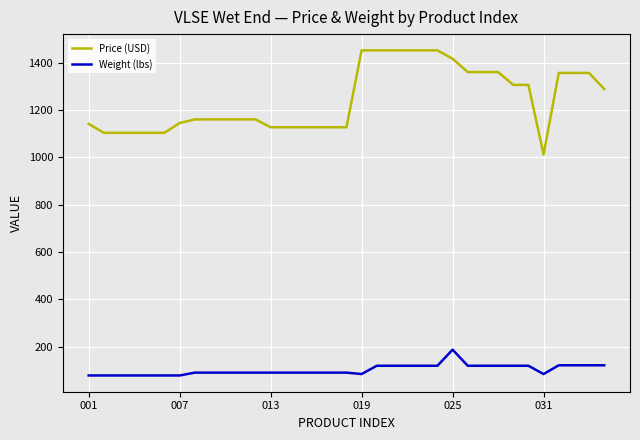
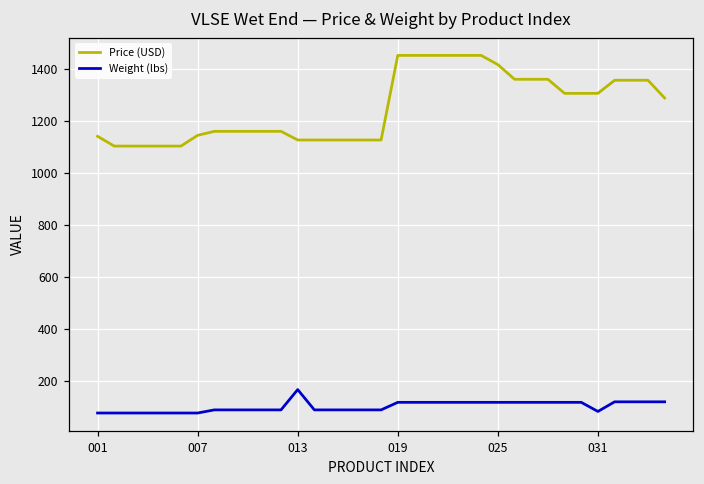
Weight (lbs), 013: 90 -> 170
Weight (lbs), 019: 80 -> 120
Weight (lbs), 025: 190 -> 120
Price (USD), 031: 1010 -> 1310
